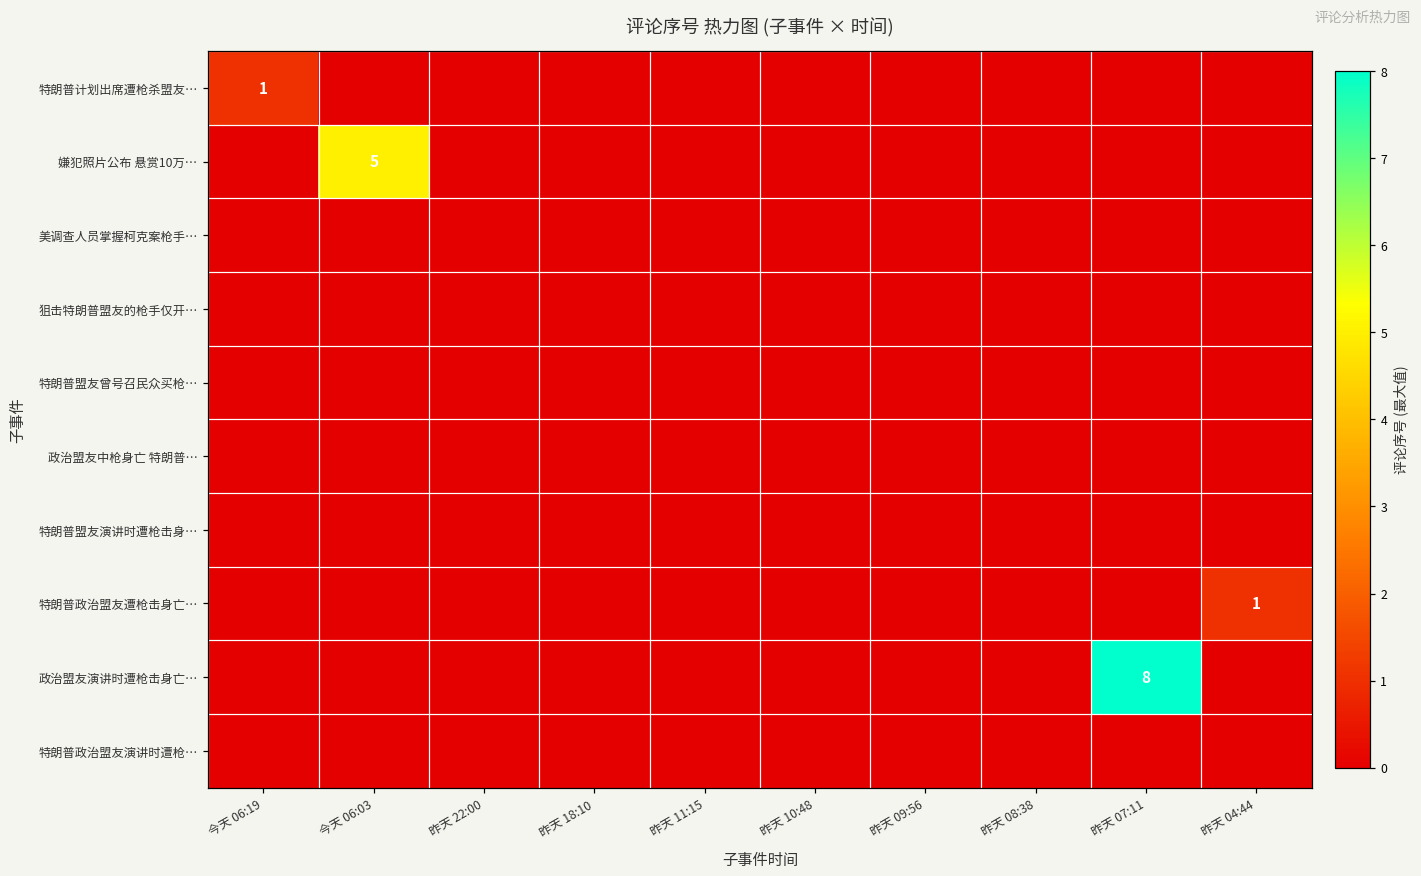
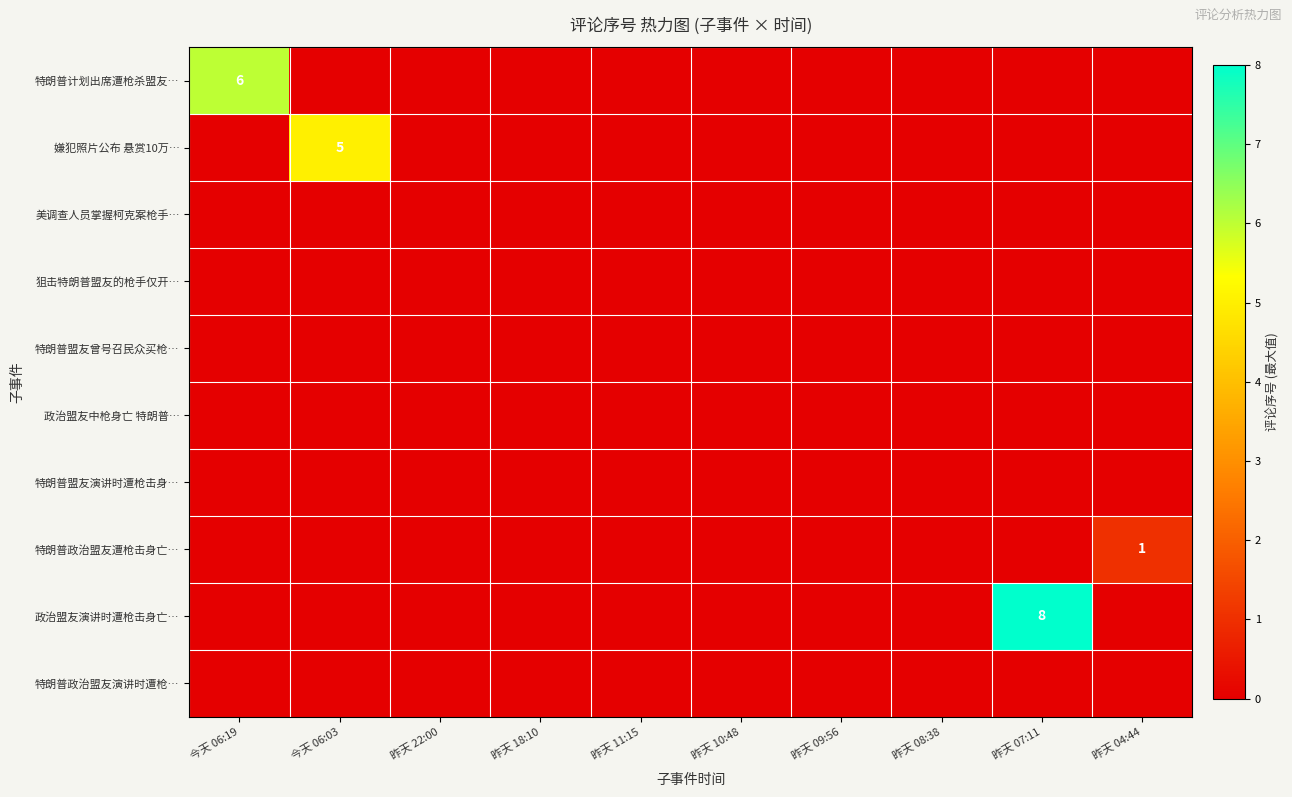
特朗普计划出席遭枪杀盟友…, 今天 06:19: 1 -> 6
